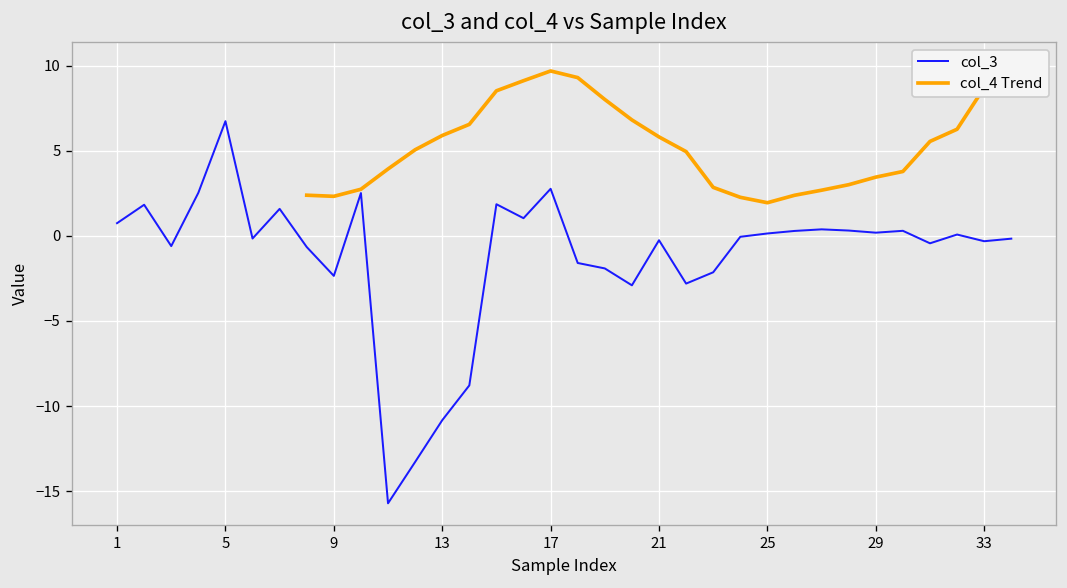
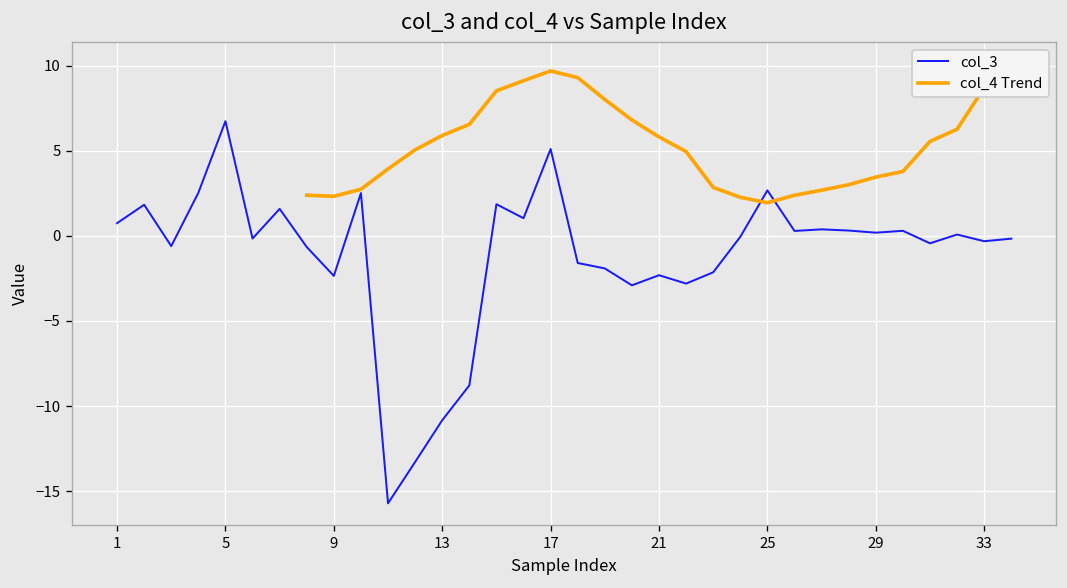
col_3, 17: 2.8 -> 5.1
col_3, 21: -0.3 -> -2.3
col_3, 25: 0.1 -> 2.7
